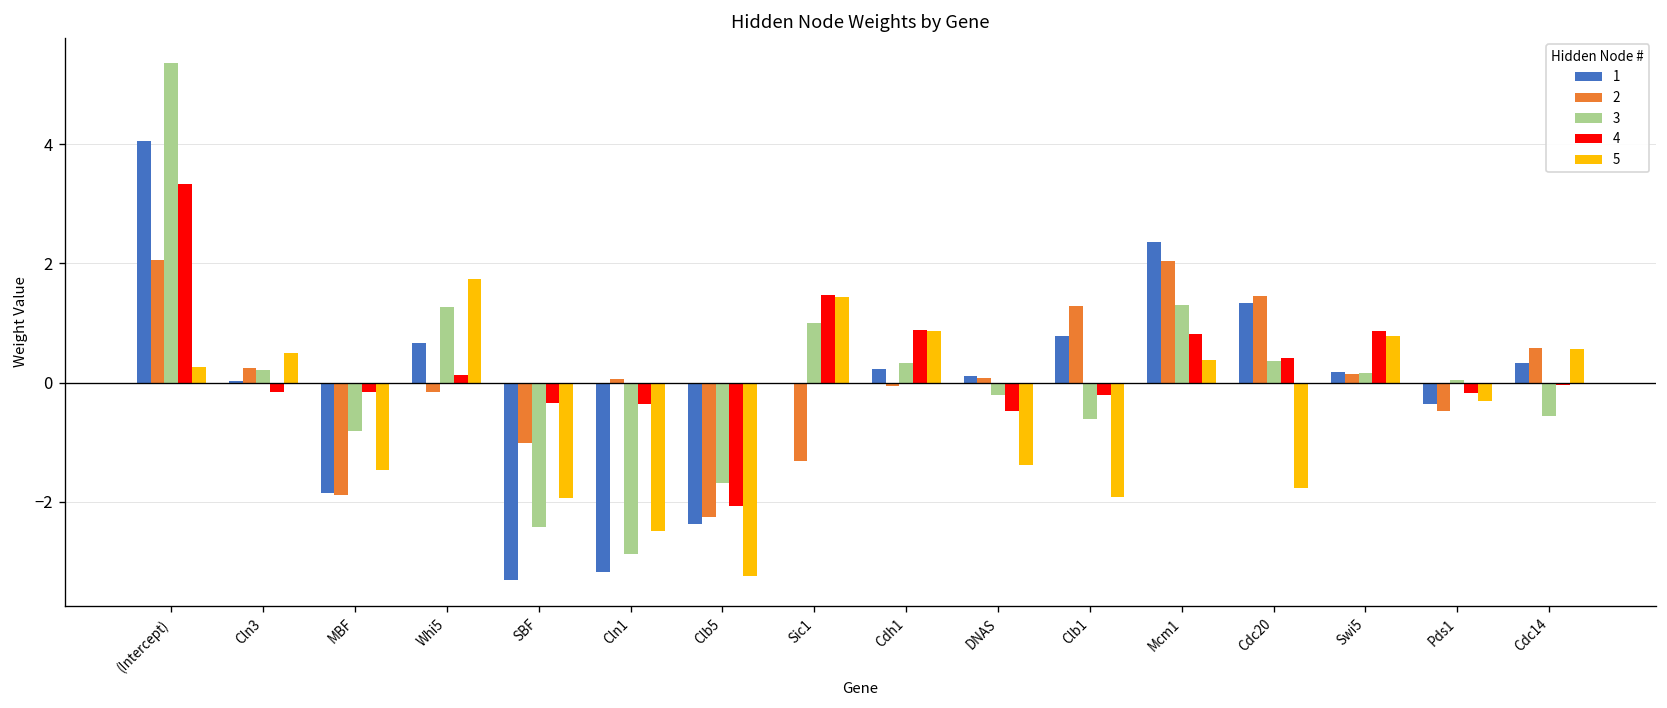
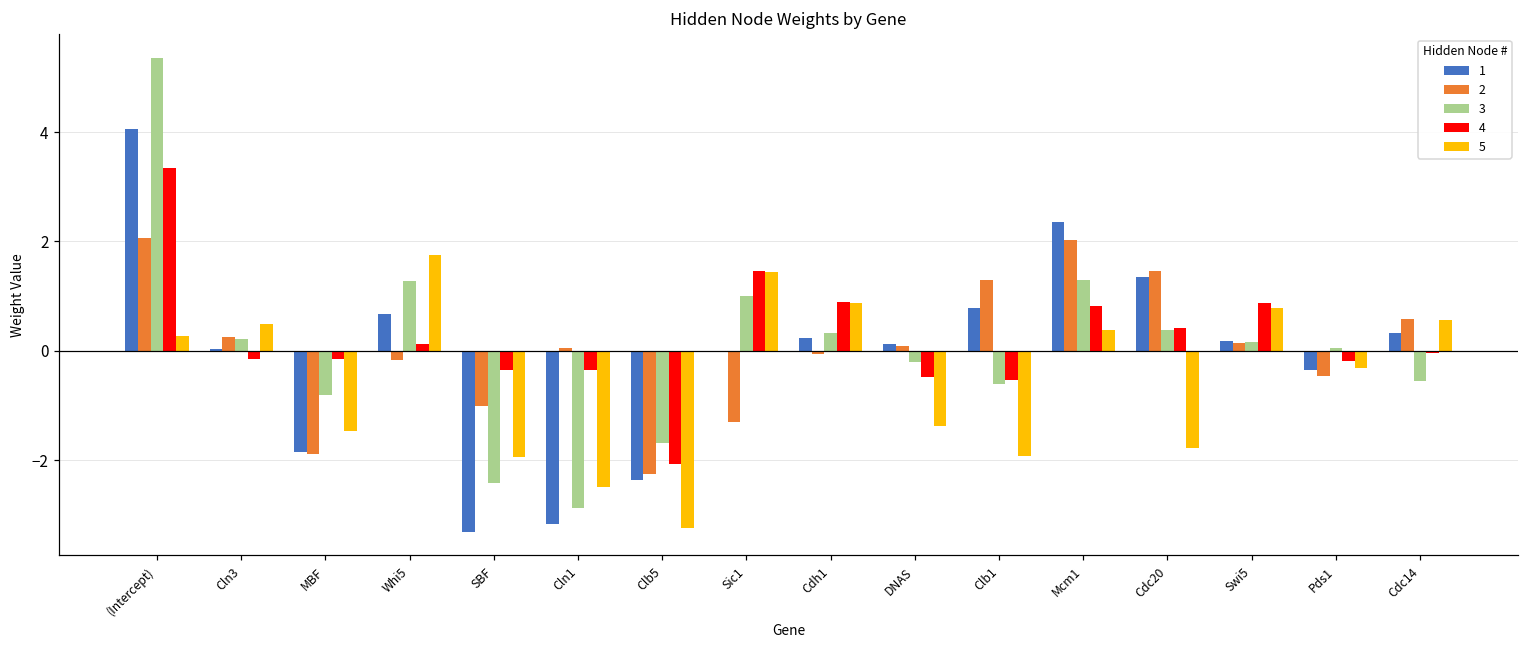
4, Clb1: -0.2 -> -0.5
